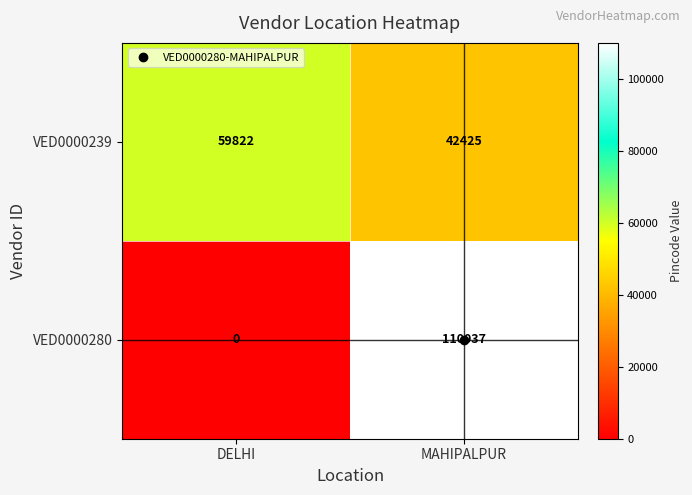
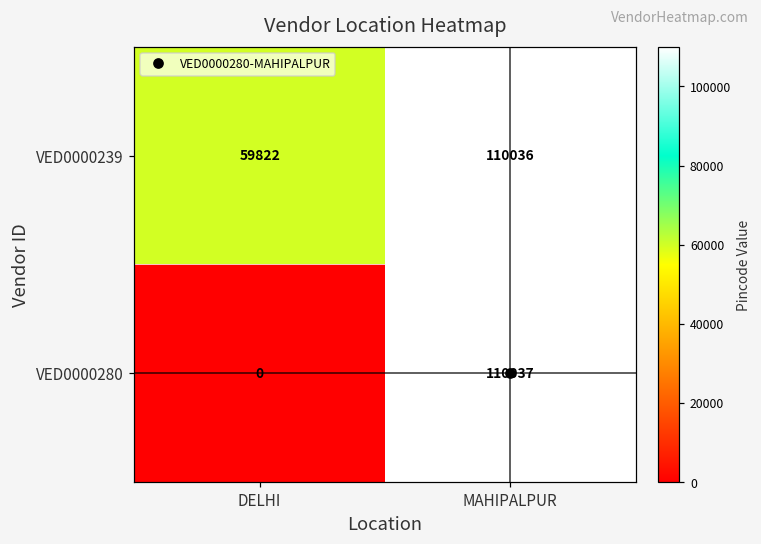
VED0000239, MAHIPALPUR: 42425 -> 110036
